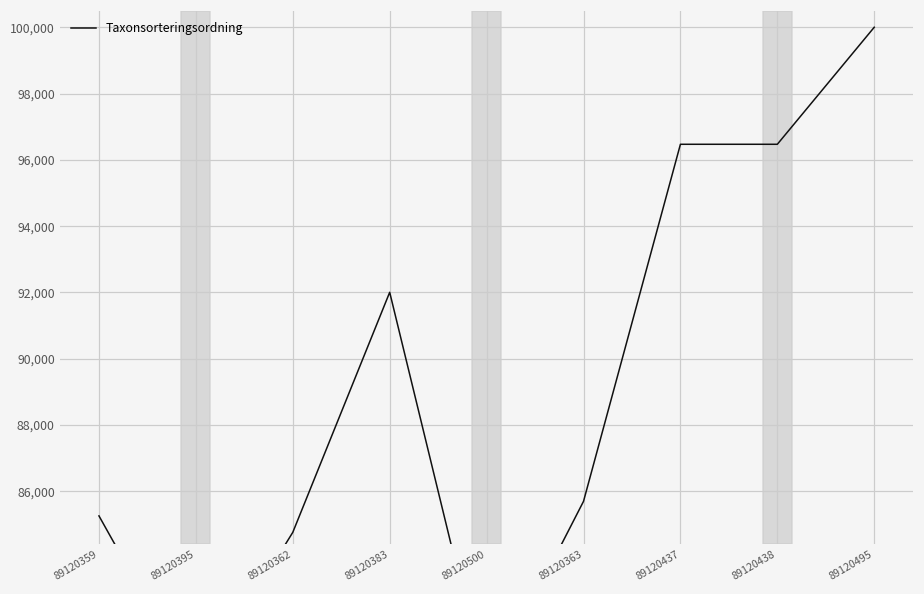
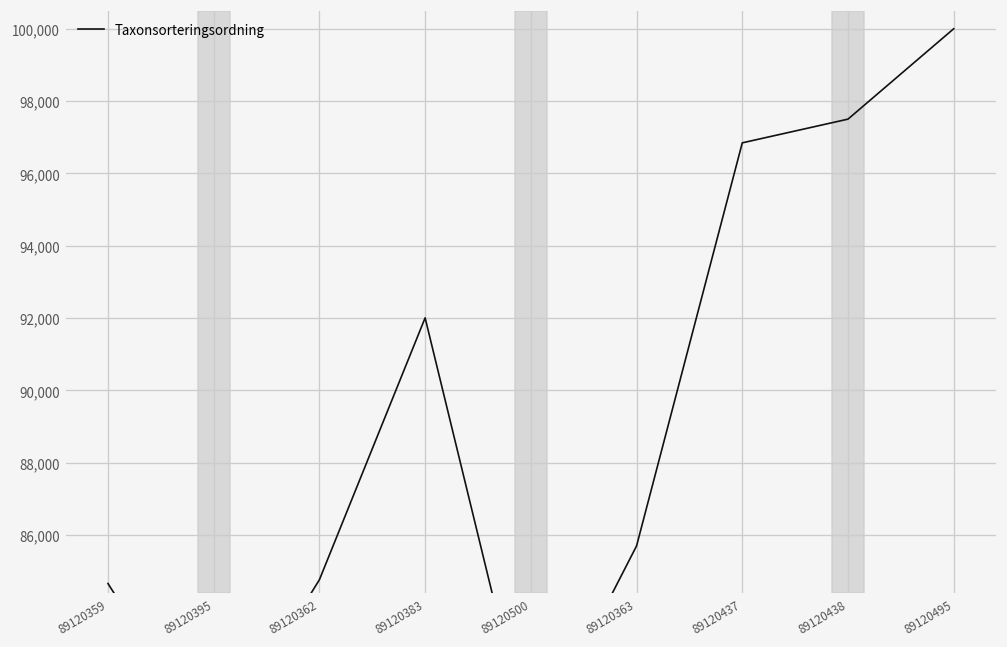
89120359: 85,300 -> 84,700
89120437: 96,500 -> 96,800
89120438: 96,500 -> 97,500
